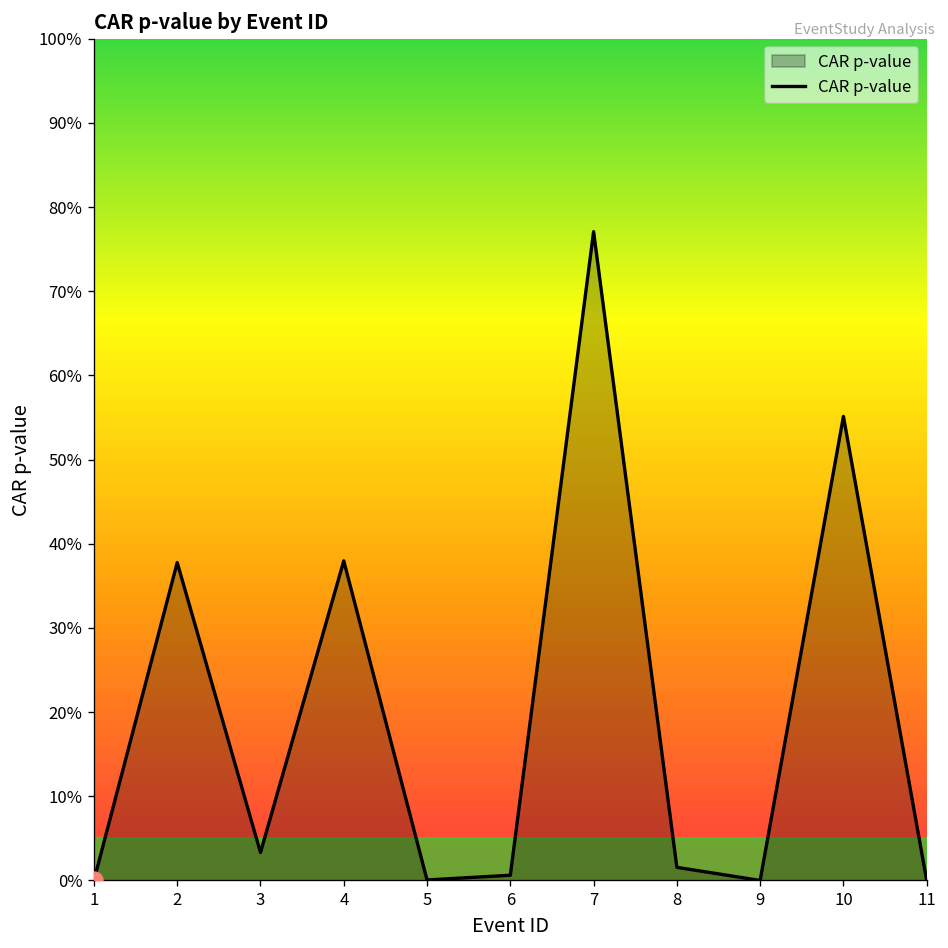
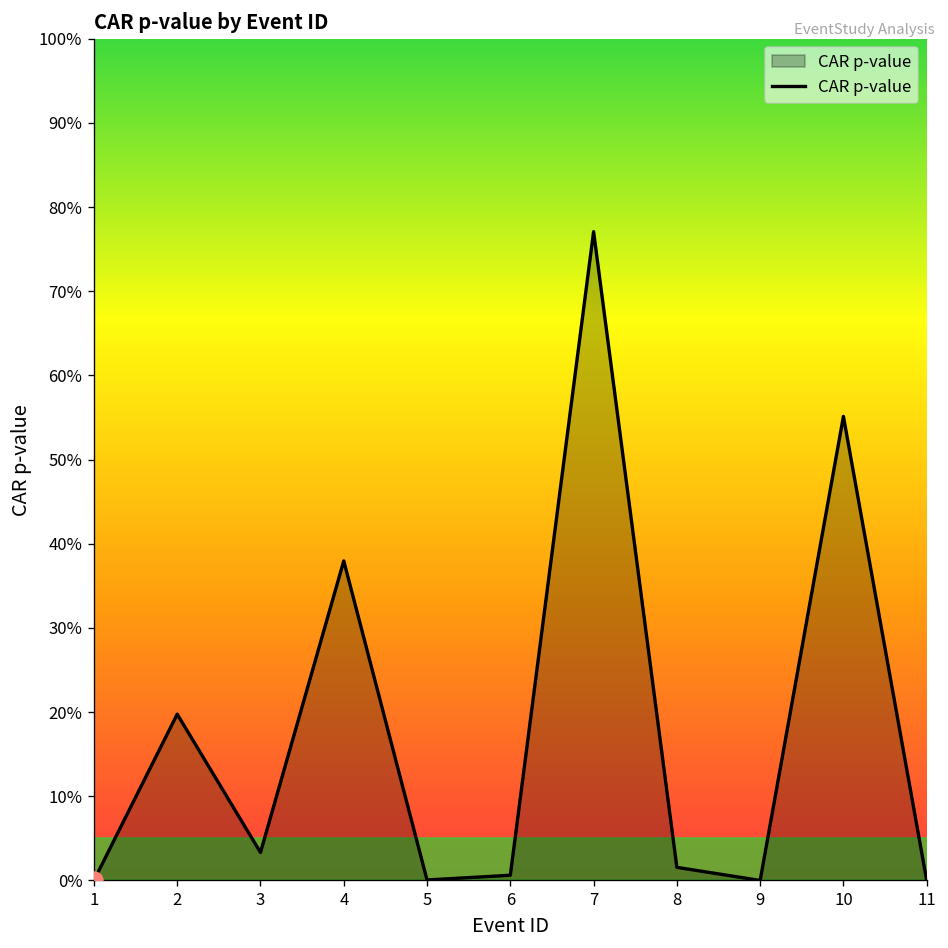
CAR p-value, 2: 38% -> 20%
